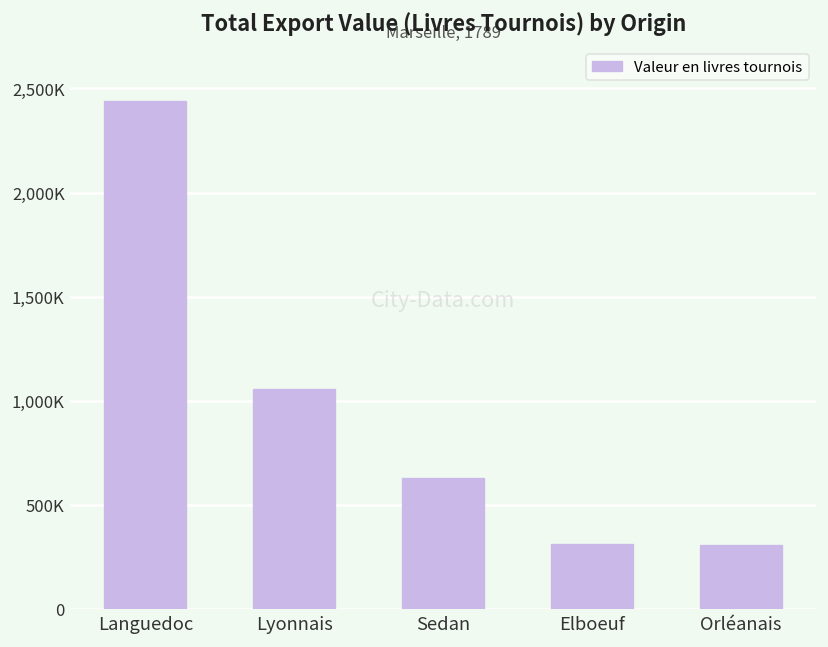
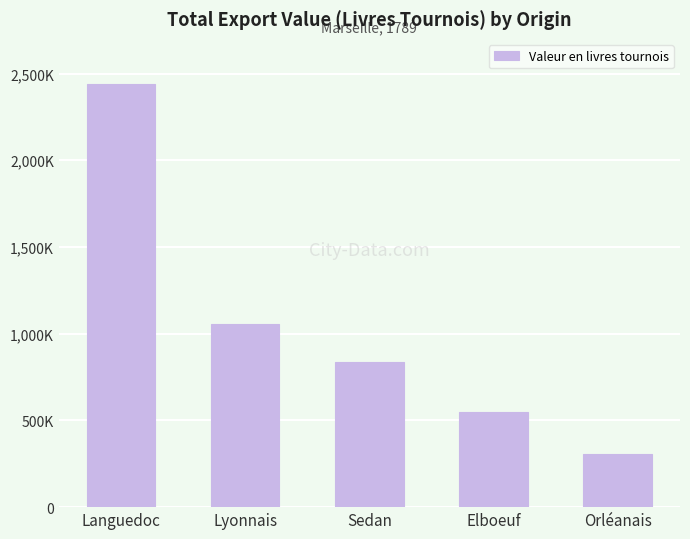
Sedan: 630,000 -> 840,000
Elboeuf: 310,000 -> 550,000
